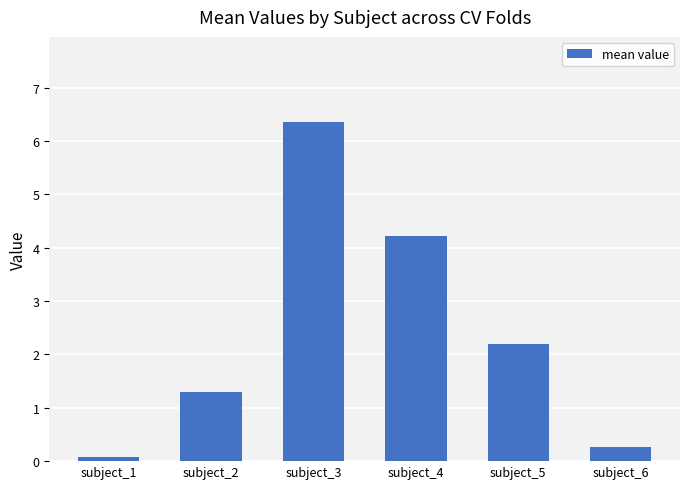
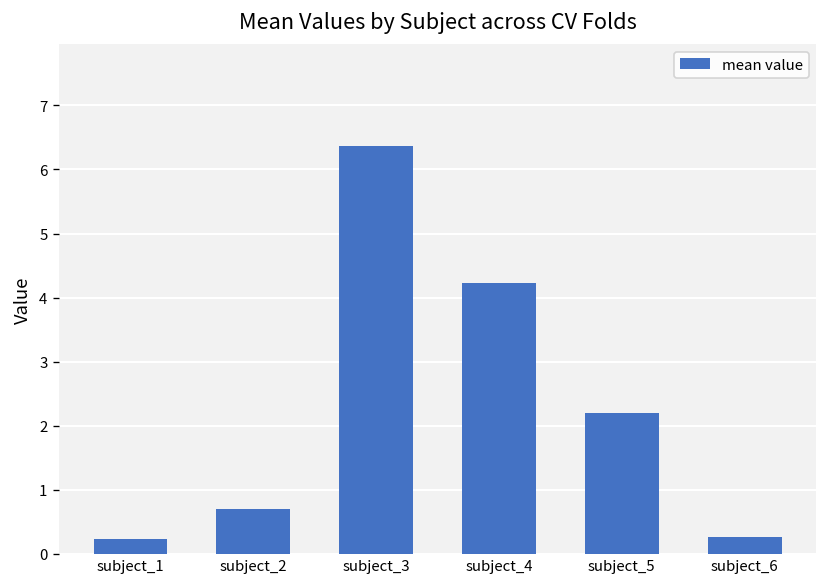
subject_1: 0.1 -> 0.2
subject_2: 1.3 -> 0.7
